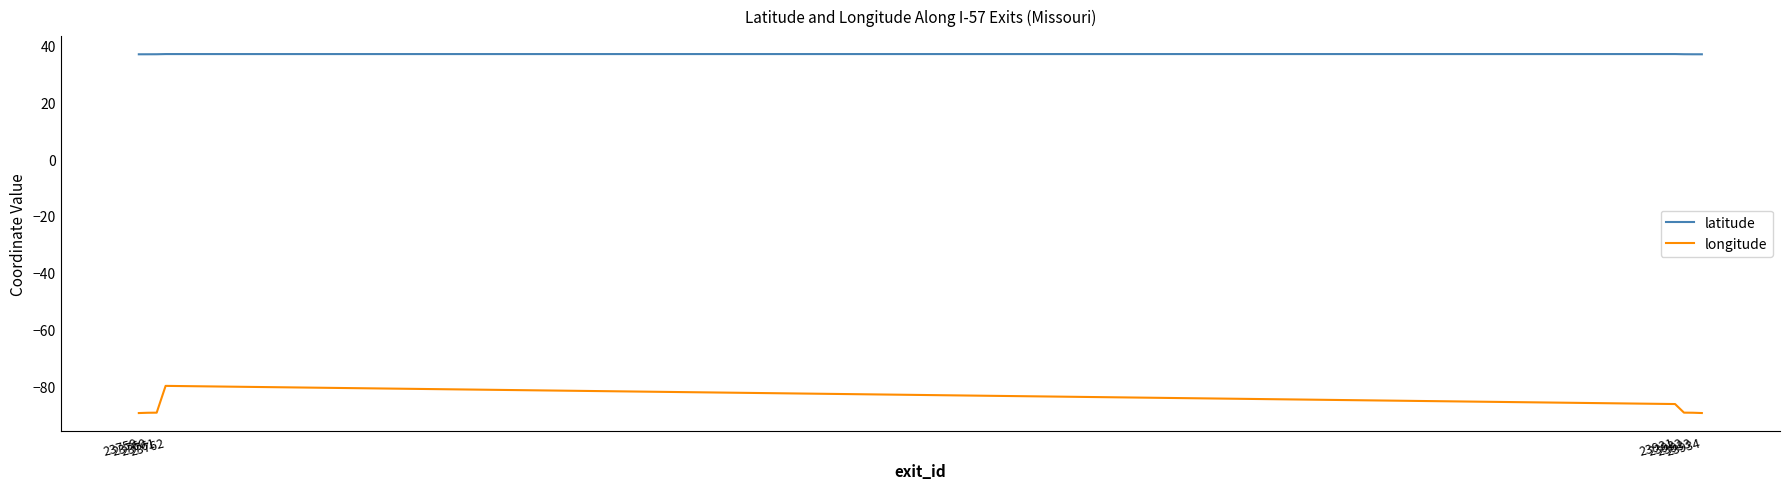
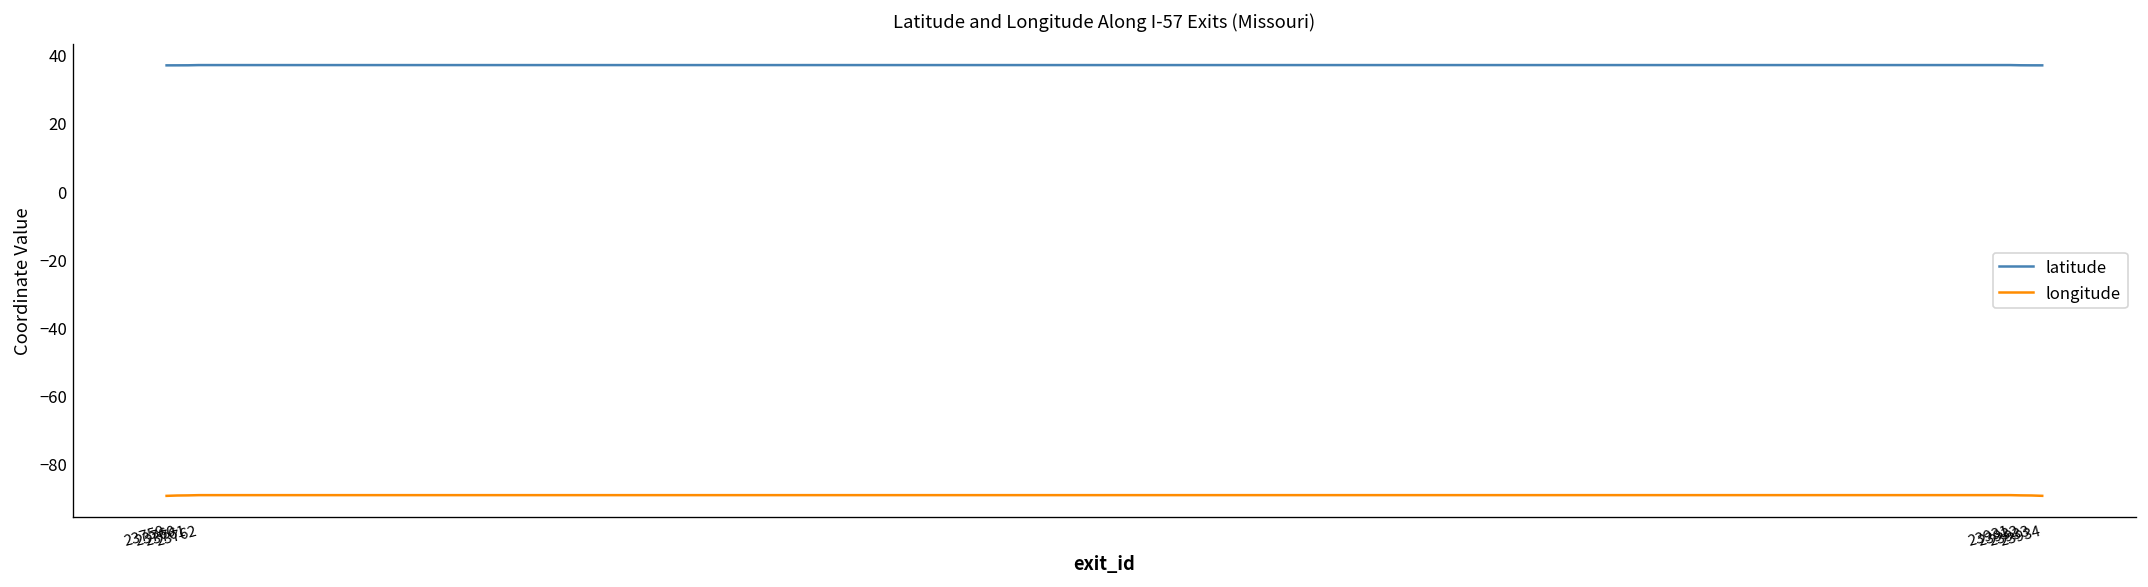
longitude, 23762: -80 -> -89
longitude, 23931: -86 -> -89
